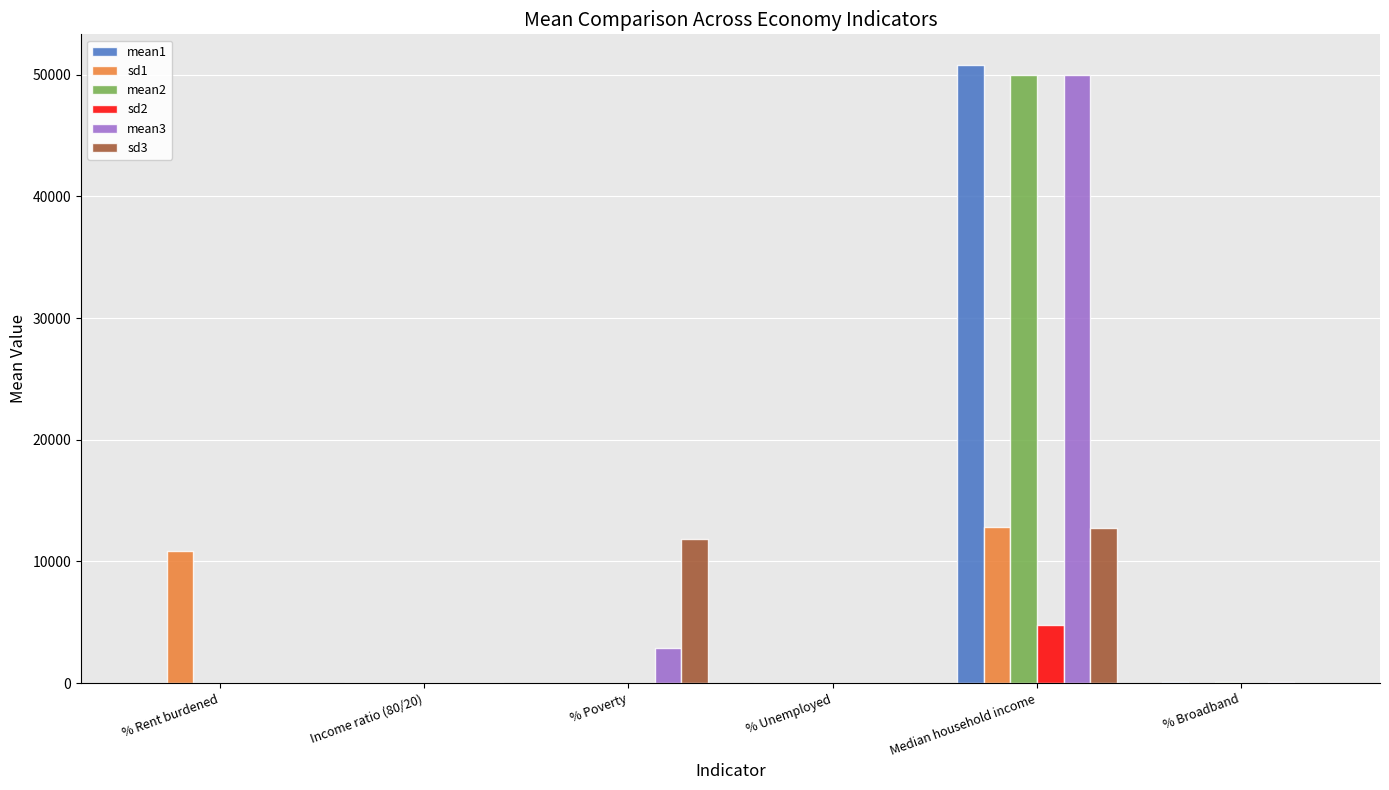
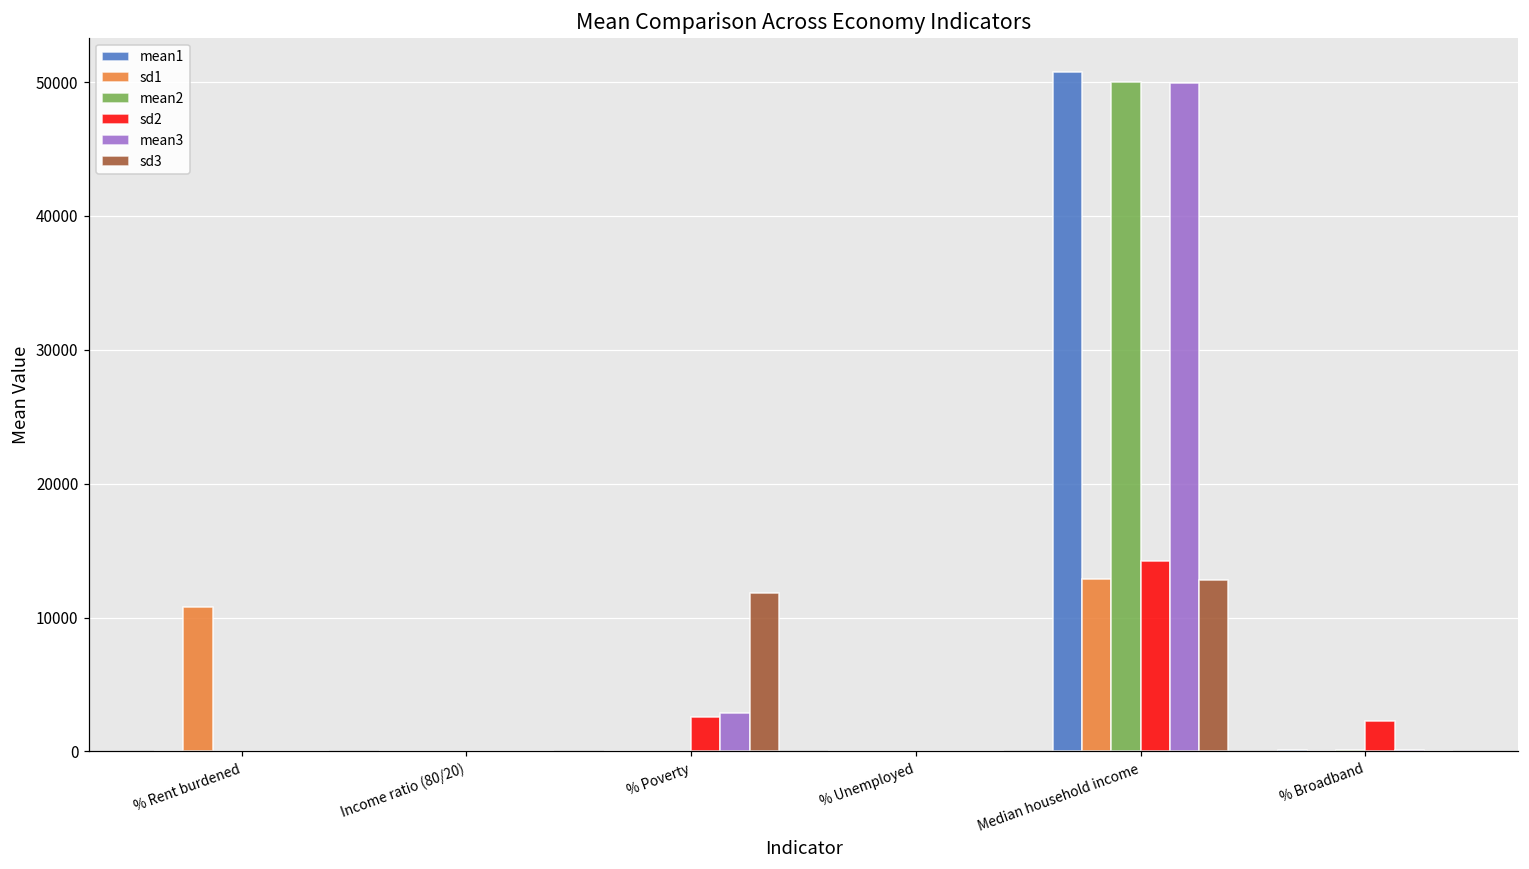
sd2, % Poverty: 0 -> 2600
sd2, Median household income: 4800 -> 14200
sd2, % Broadband: 0 -> 2200
